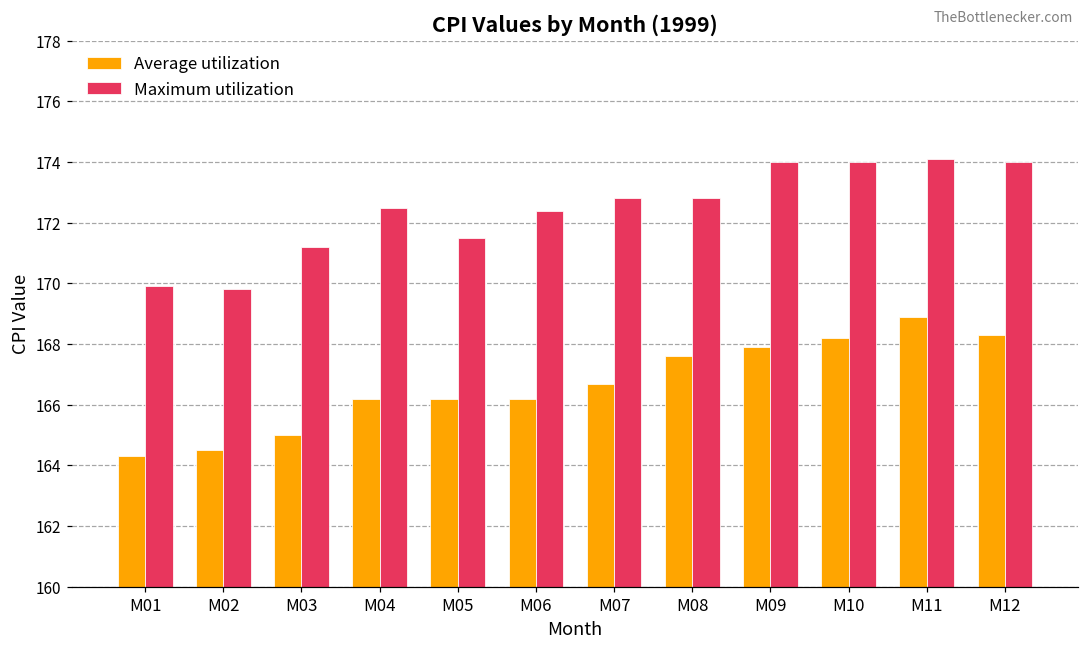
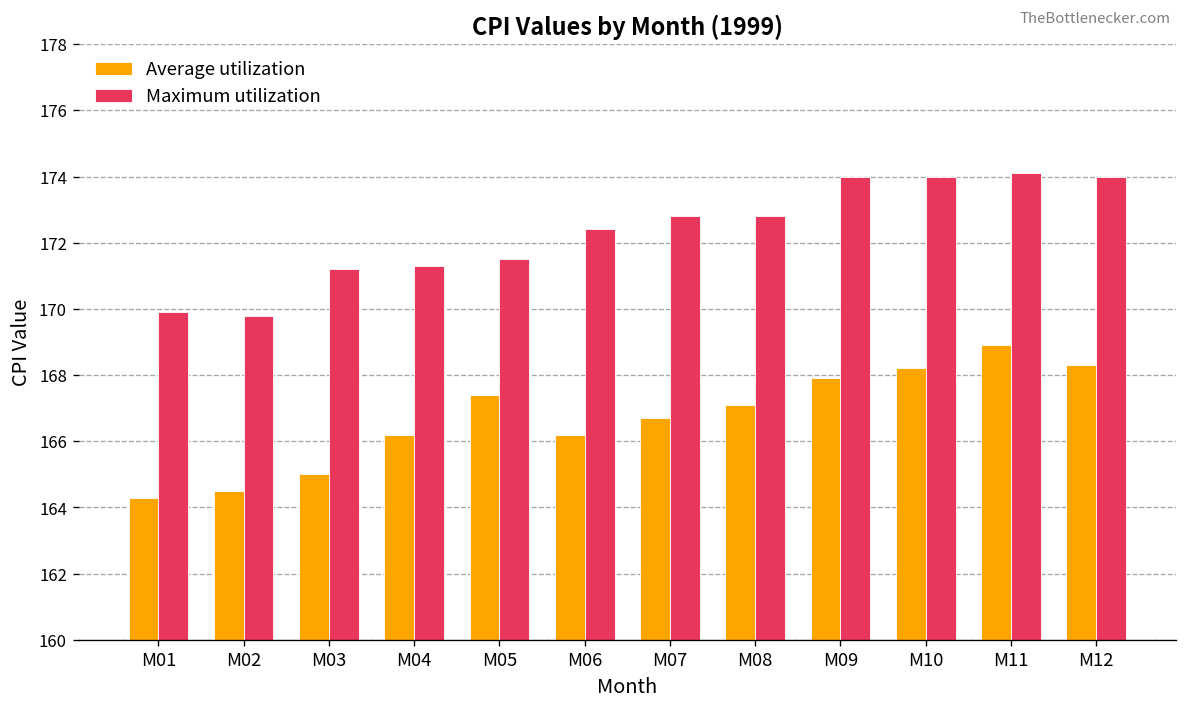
Maximum utilization, M04: 172.5 -> 171.3
Average utilization, M05: 166.2 -> 167.4
Average utilization, M08: 167.6 -> 167.1
